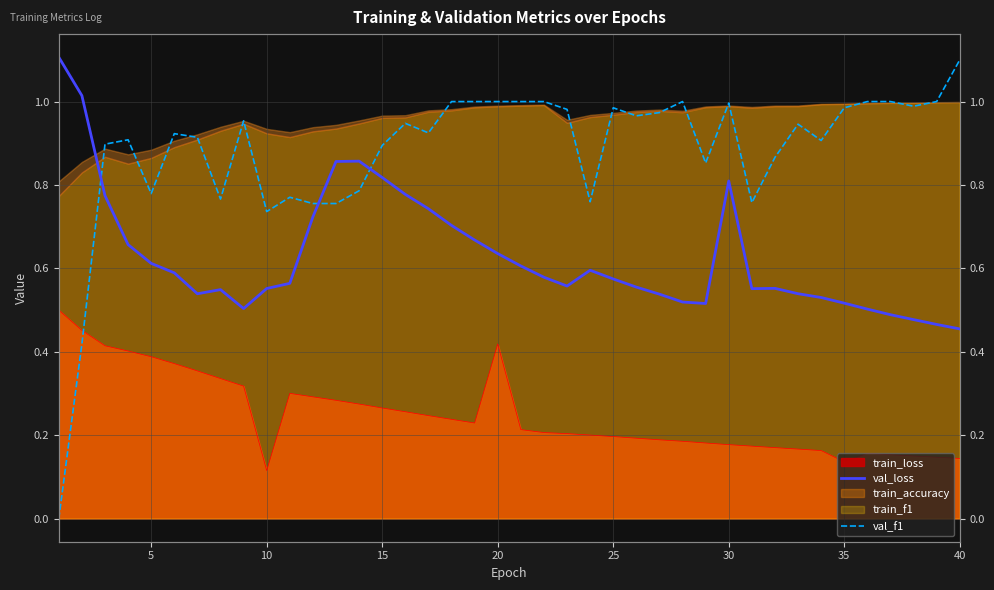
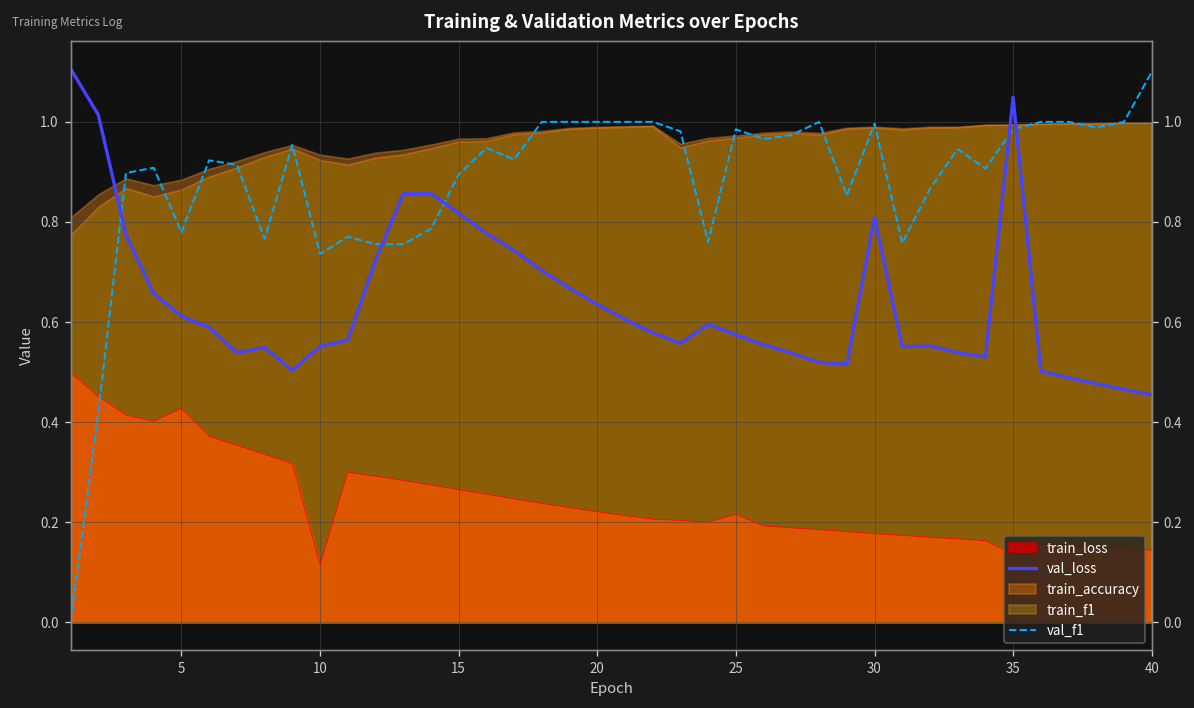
train_loss, 5: 0.39 -> 0.43
train_loss, 20: 0.42 -> 0.22
train_loss, 25: 0.20 -> 0.22
val_loss, 35: 0.52 -> 1.05
